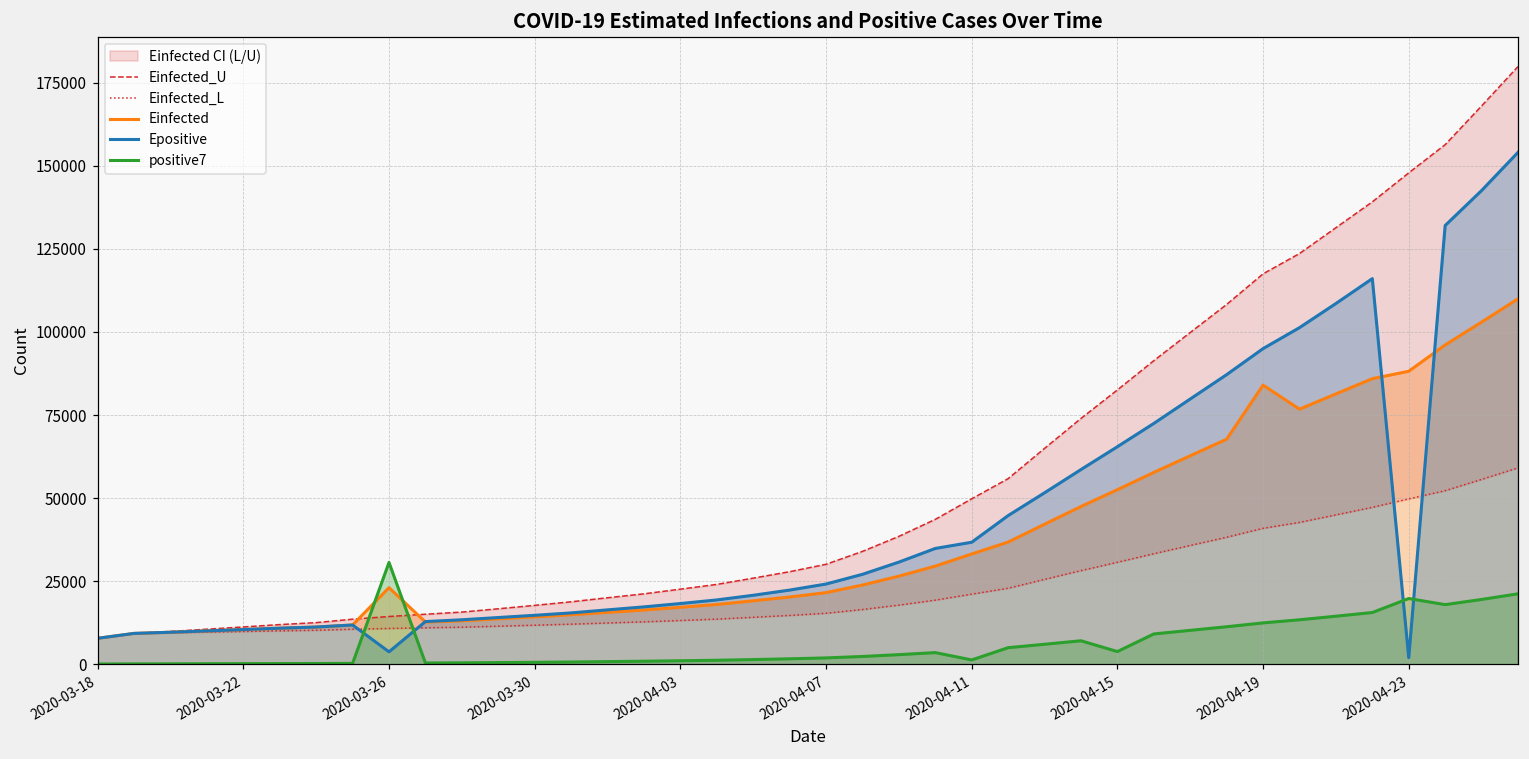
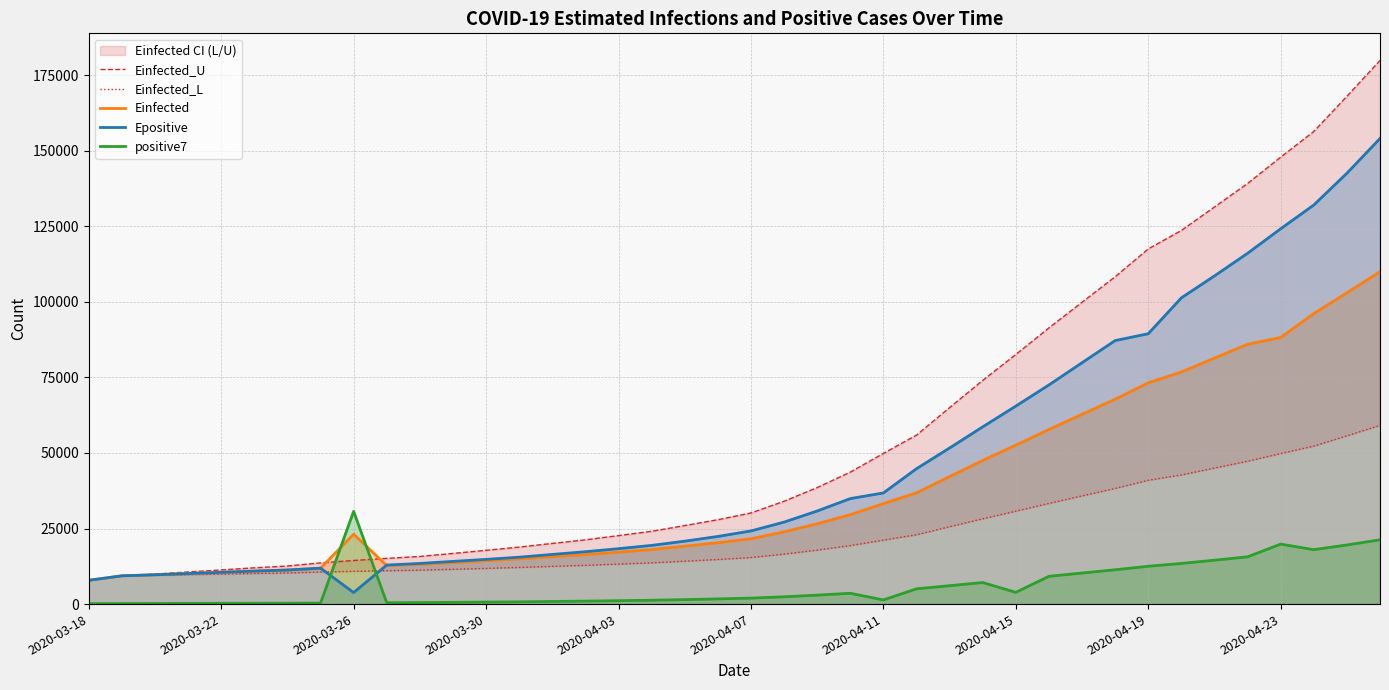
Einfected, 2020-04-19: 84000 -> 73000
Epositive, 2020-04-19: 95000 -> 89000
Epositive, 2020-04-23: 2000 -> 124000
